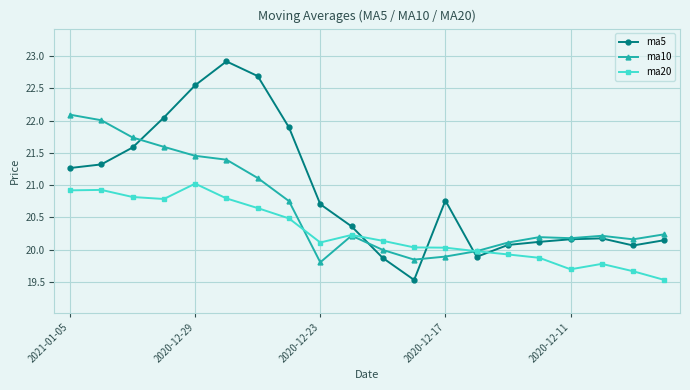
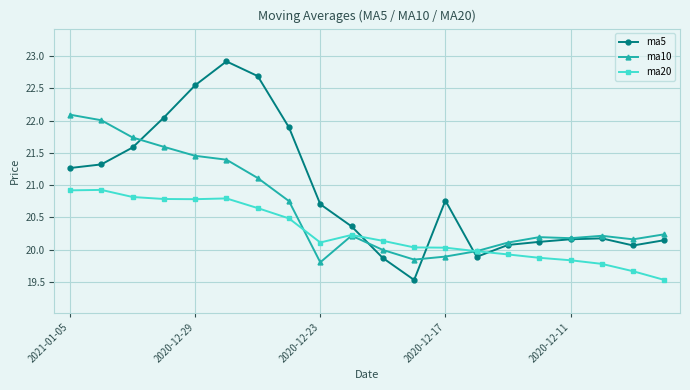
ma20, 2020-12-29: 21.0 -> 20.8
ma20, 2020-12-11: 19.7 -> 19.8
